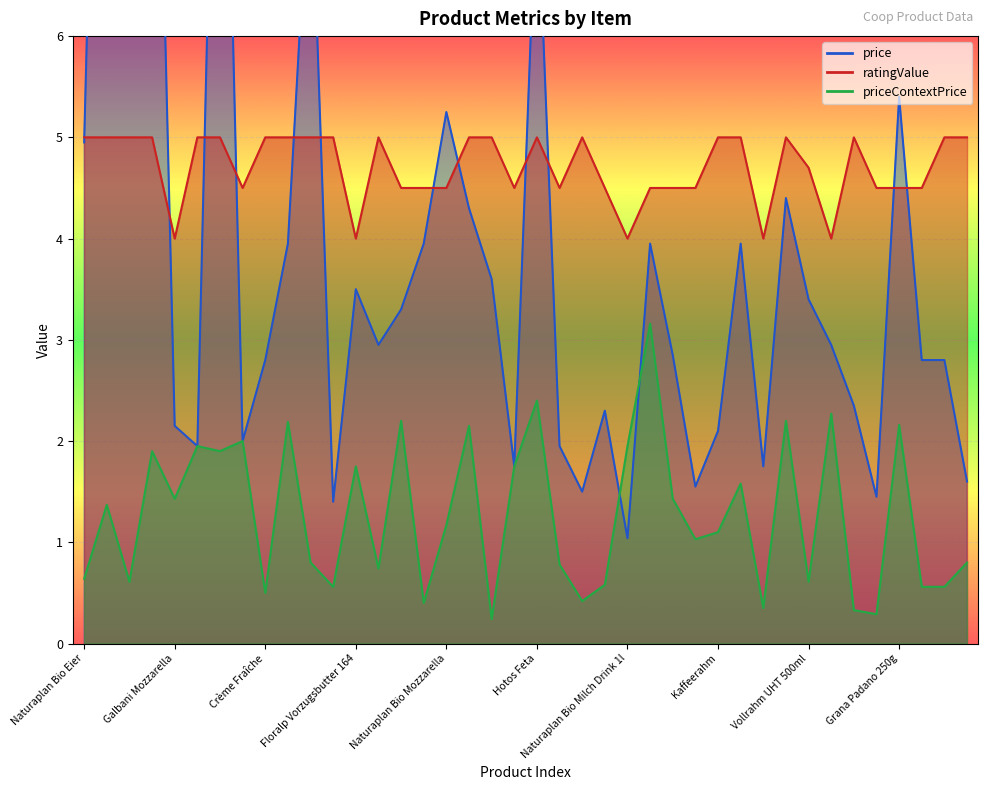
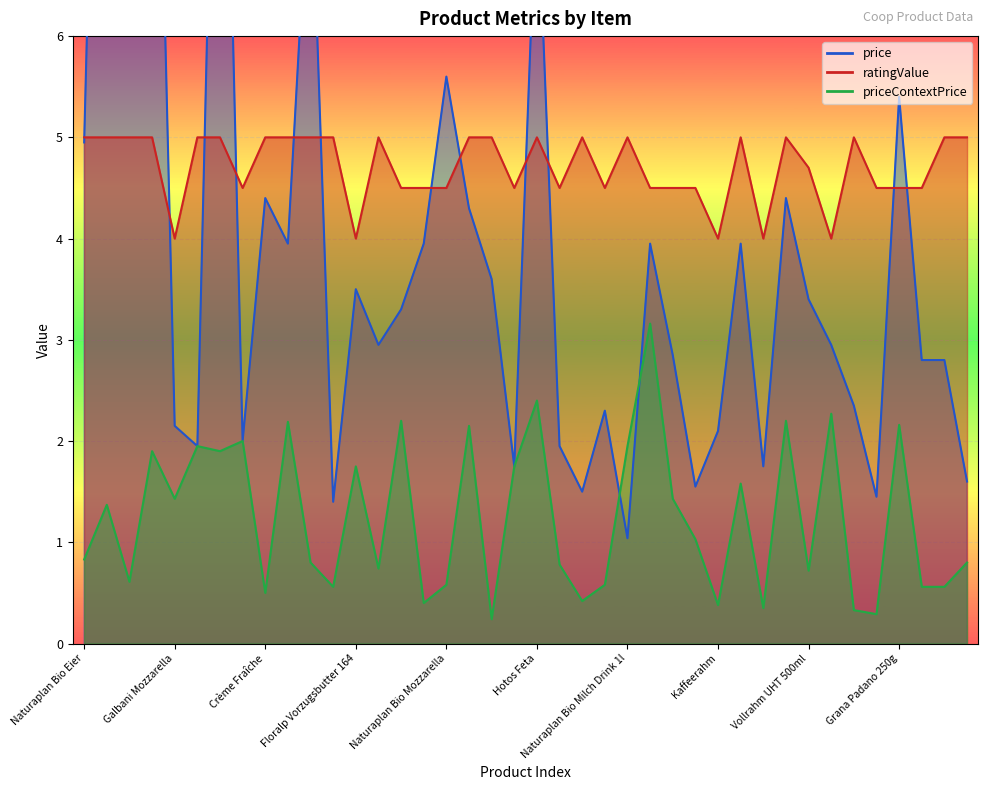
priceContextPrice, Naturaplan Bio Eier: 0.64 -> 0.83
price, Crème Fraîche: 2.8 -> 4.4
price, Naturaplan Bio Mozzarella: 5.25 -> 5.60
priceContextPrice, Naturaplan Bio Mozzarella: 1.17 -> 0.58
ratingValue, Naturaplan Bio Milch Drink 1l: 4 -> 5
ratingValue, Kaffeerahm: 5 -> 4
priceContextPrice, Kaffeerahm: 1.10 -> 0.38
priceContextPrice, Vollrahm UHT 500ml: 0.61 -> 0.72
